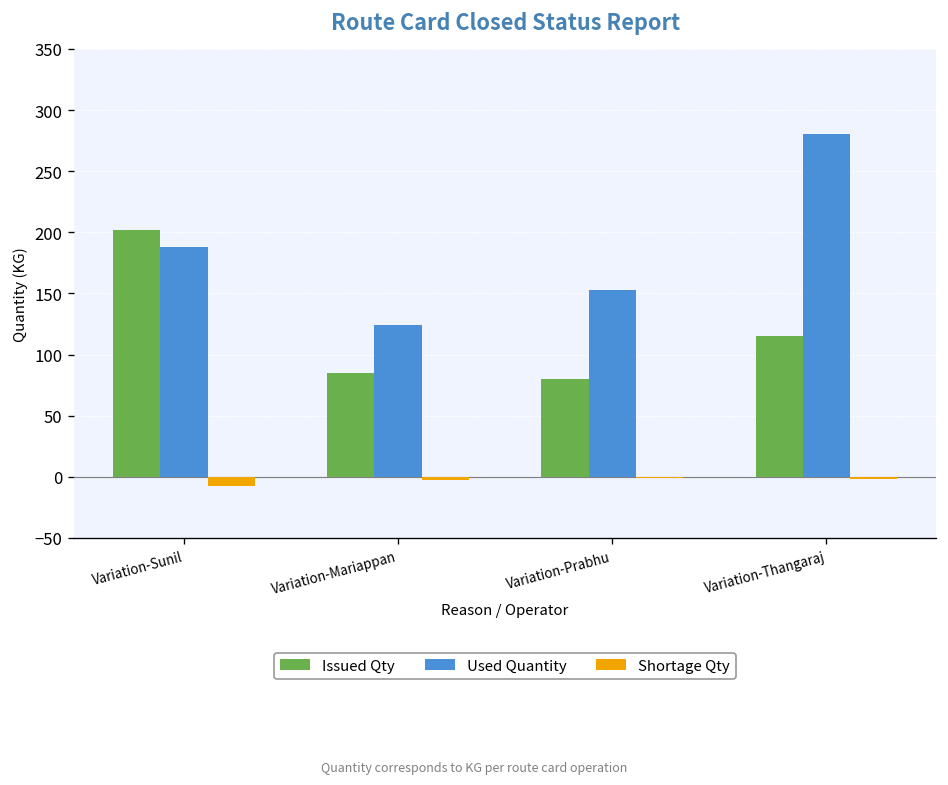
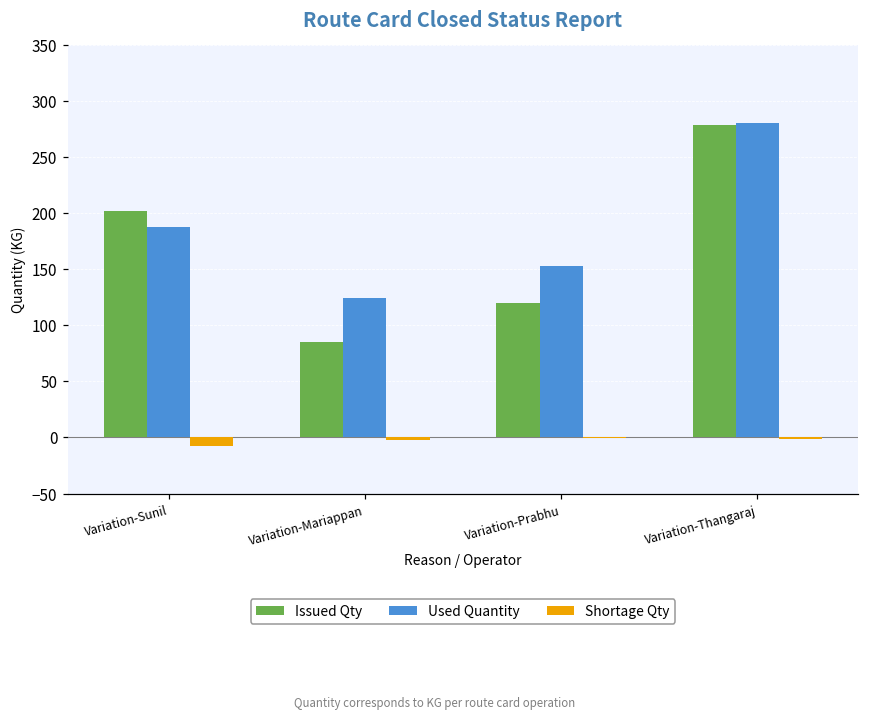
Issued Qty, Variation-Prabhu: 80 -> 120
Issued Qty, Variation-Thangaraj: 115 -> 279
